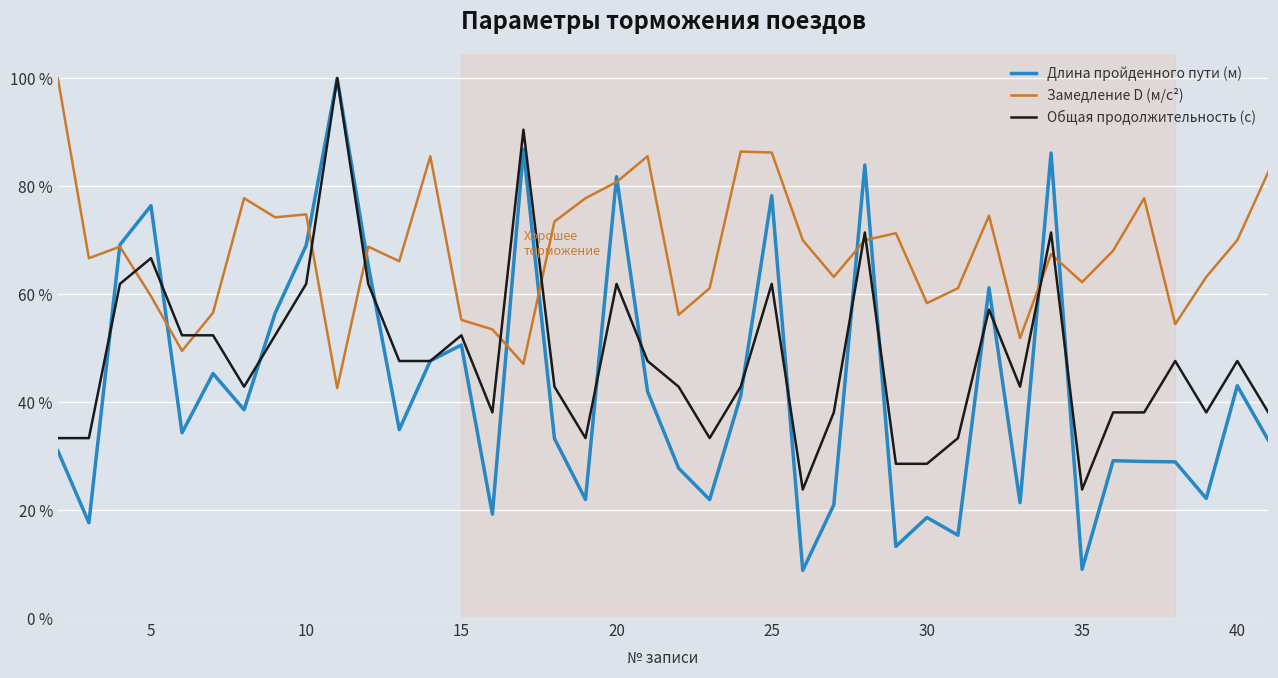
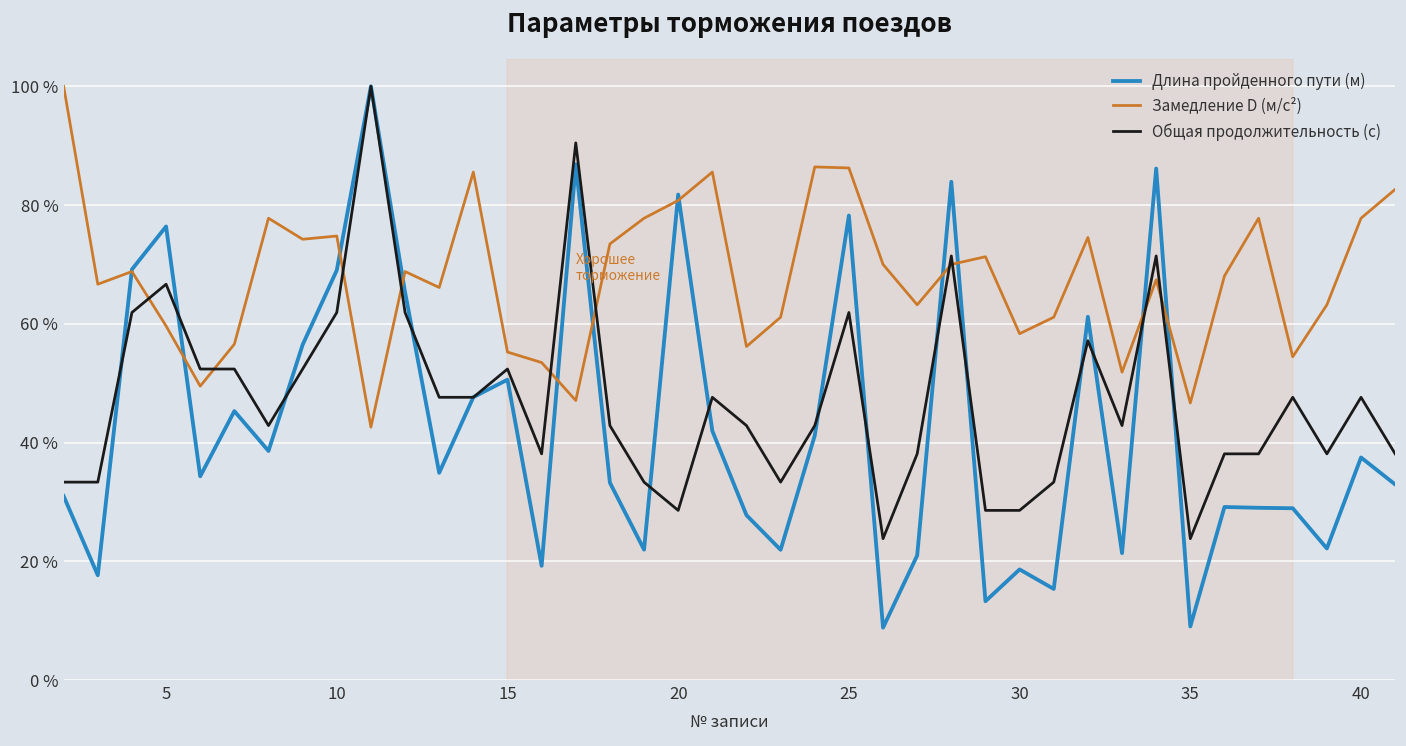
Общая продолжительность (с), 20: 62 % -> 29 %
Замедление D (м/с²), 35: 62 % -> 47 %
Длина пройденного пути (м), 40: 43 % -> 37 %
Замедление D (м/с²), 40: 70 % -> 78 %
